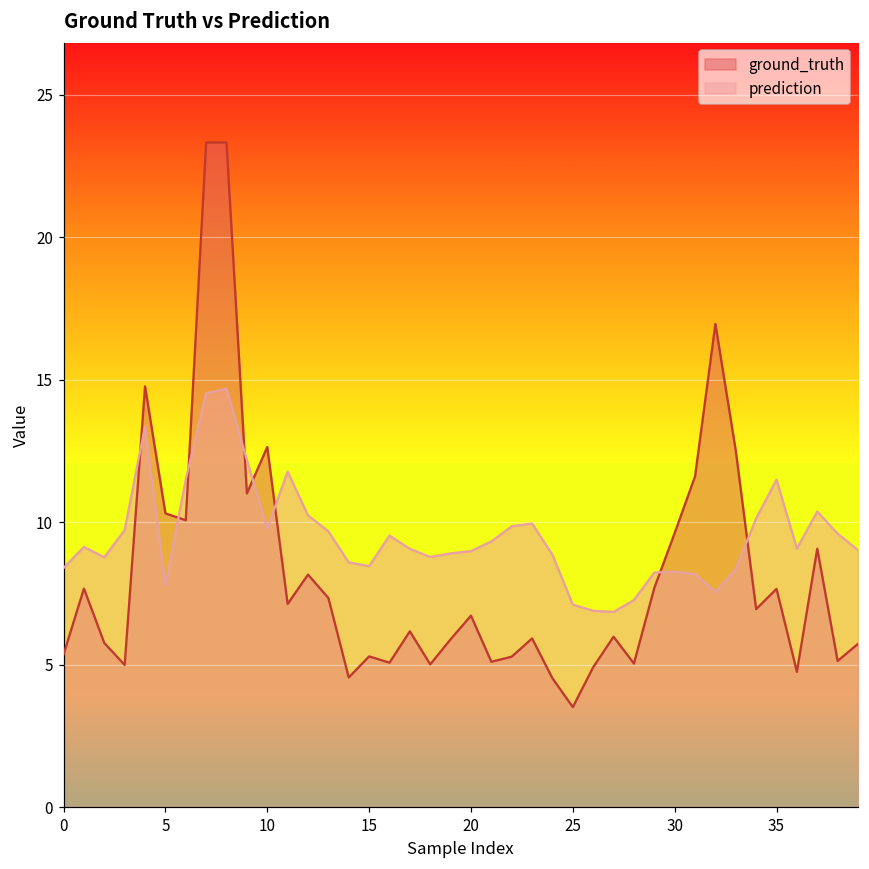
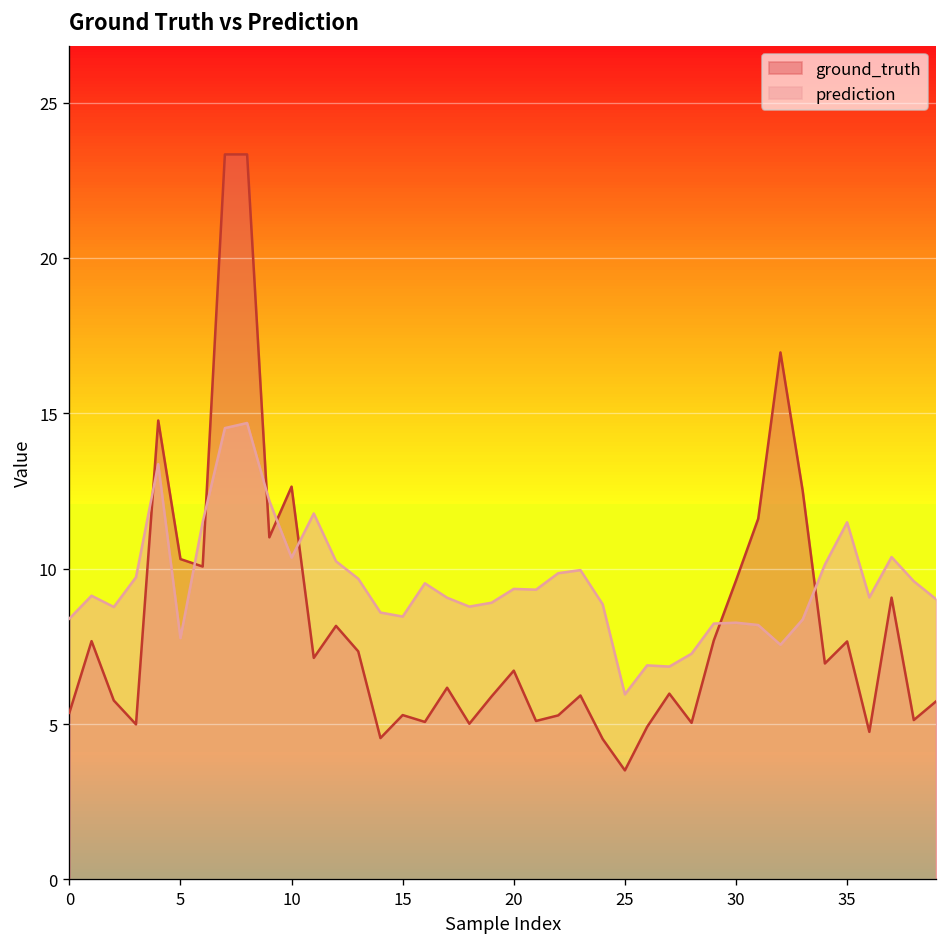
prediction, 10: 9.8 -> 10.4
prediction, 20: 9.0 -> 9.4
prediction, 25: 7.1 -> 6.0
